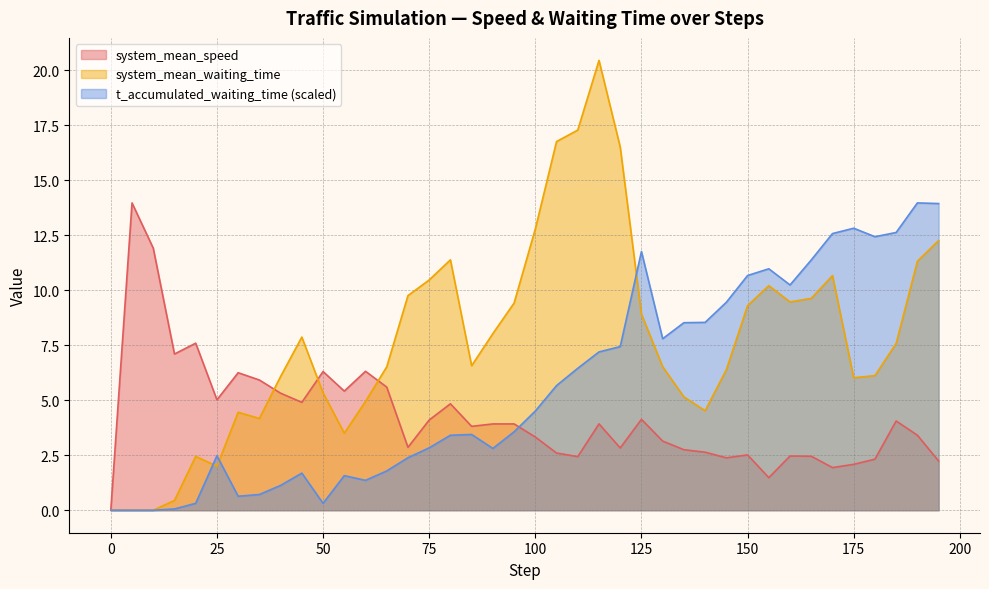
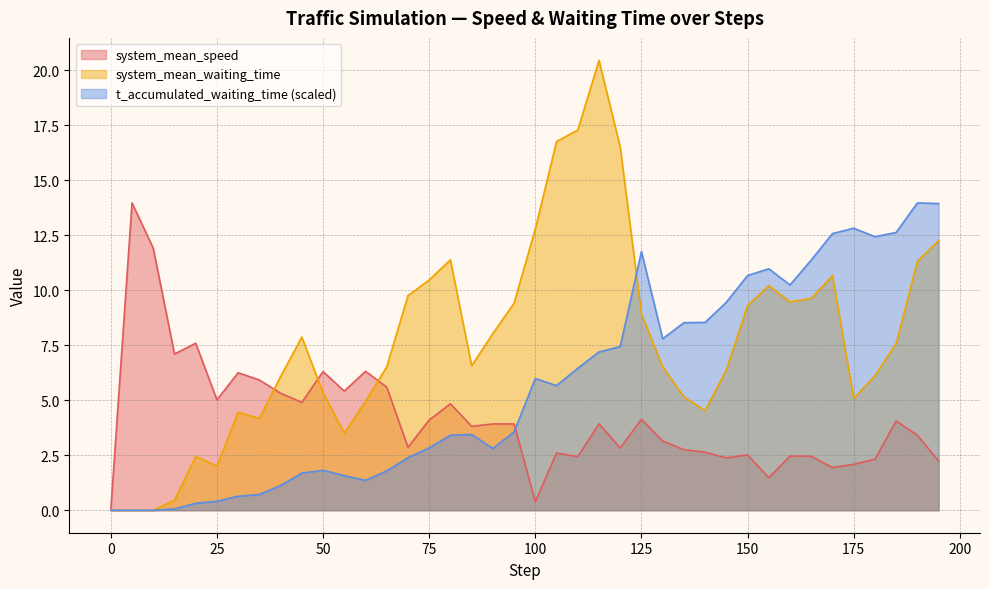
t_accumulated_waiting_time (scaled), 25: 2.5 -> 0.4
t_accumulated_waiting_time (scaled), 50: 0.3 -> 1.8
system_mean_speed, 100: 3.3 -> 0.4
t_accumulated_waiting_time (scaled), 100: 4.5 -> 6.0
system_mean_waiting_time, 175: 6.0 -> 5.1
